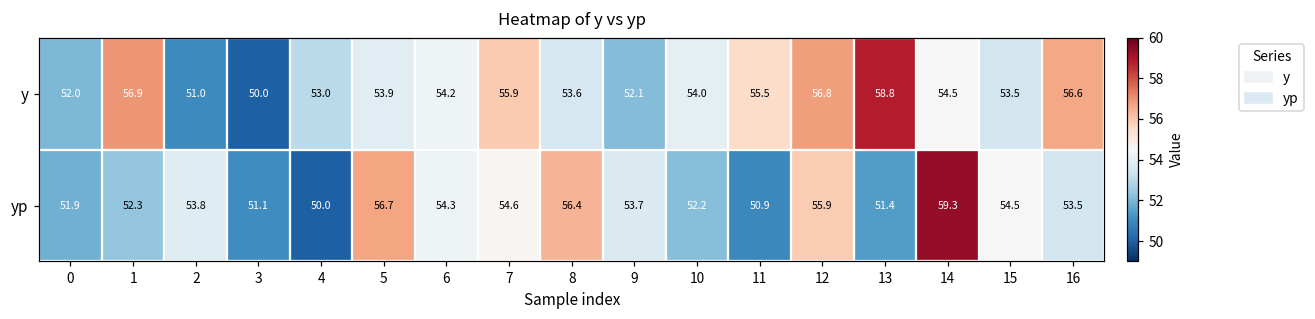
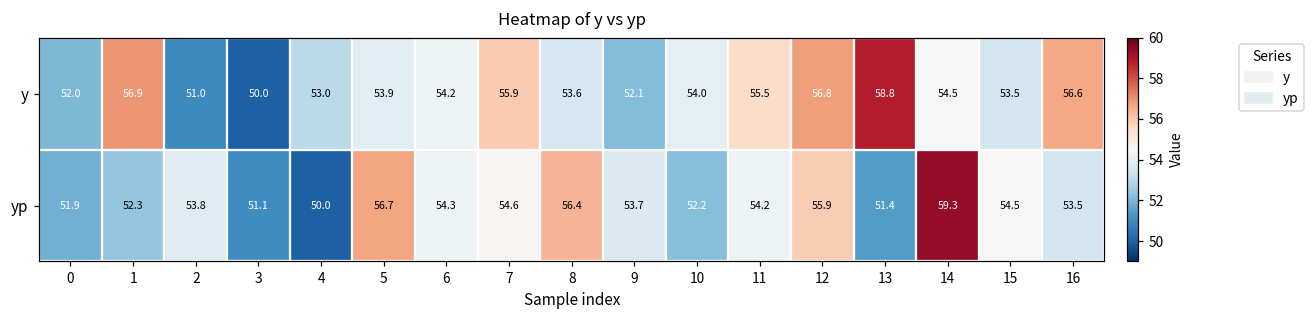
yp, 11: 50.9 -> 54.2
